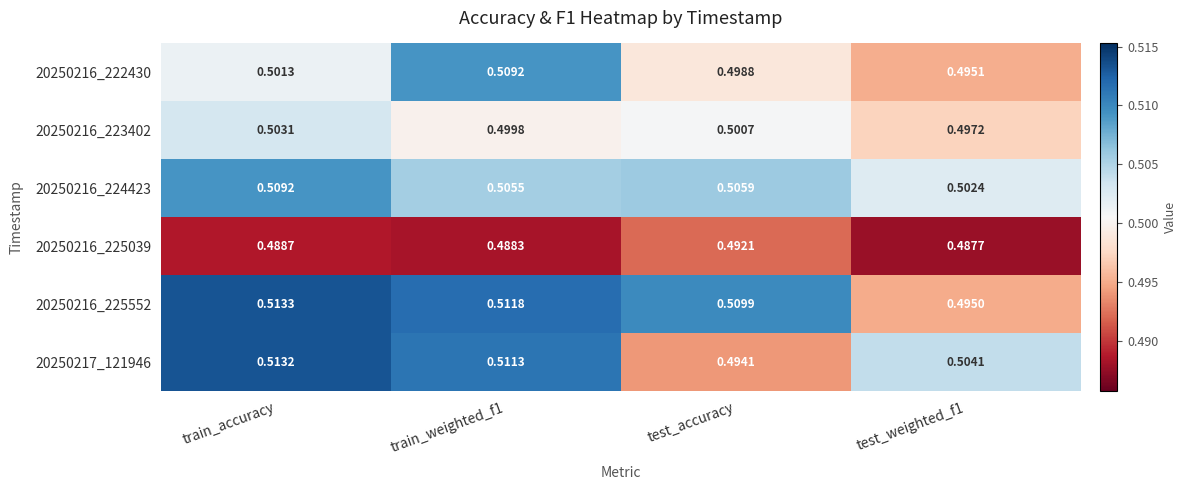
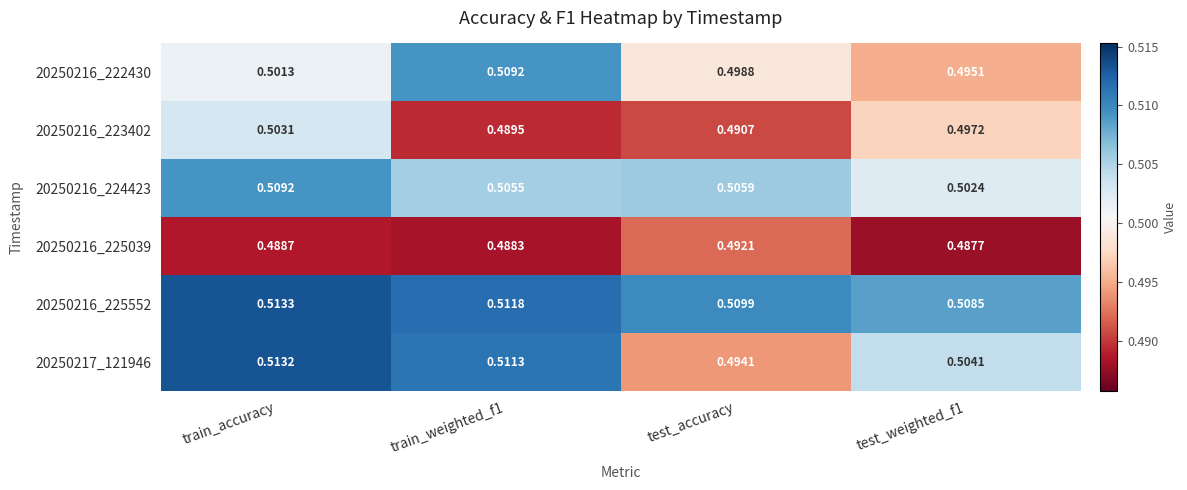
20250216_223402, train_weighted_f1: 0.4998 -> 0.4895
20250216_223402, test_accuracy: 0.5007 -> 0.4907
20250216_225552, test_weighted_f1: 0.4950 -> 0.5085
